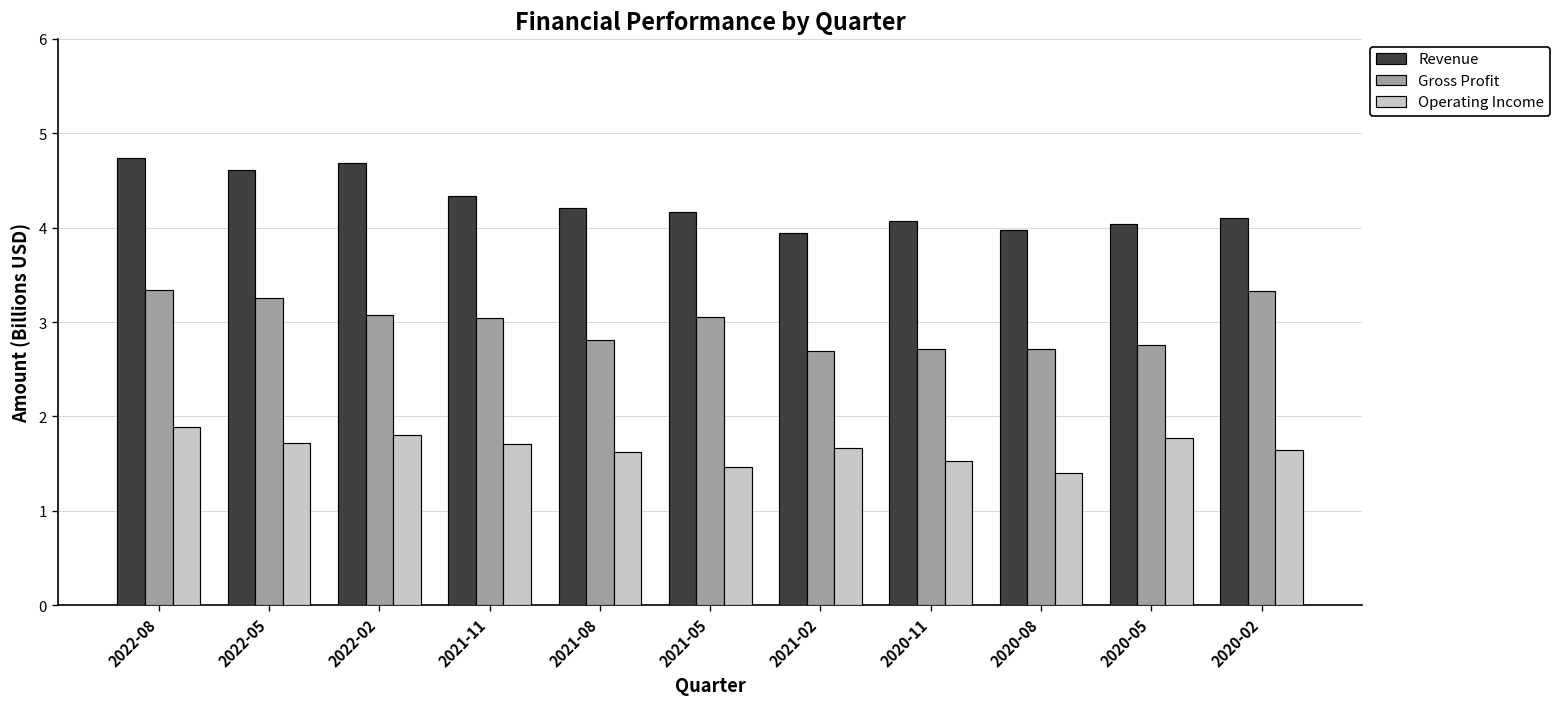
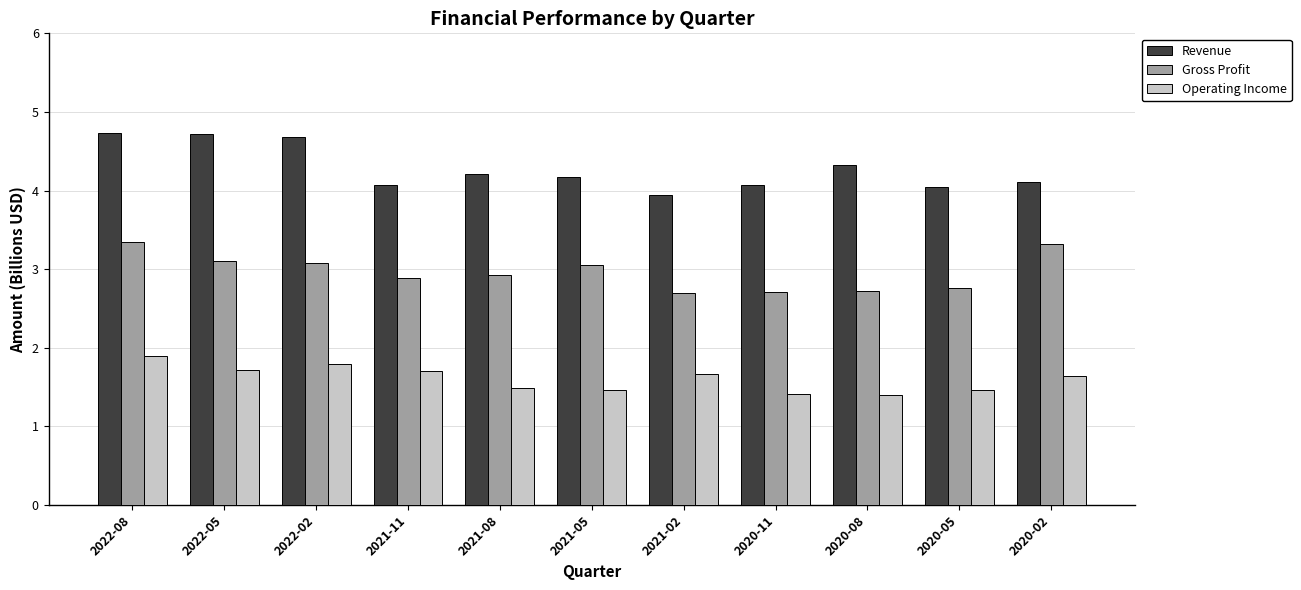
Revenue, 2022-05: 4.6 -> 4.7
Gross Profit, 2022-05: 3.3 -> 3.1
Revenue, 2021-11: 4.3 -> 4.1
Gross Profit, 2021-11: 3.0 -> 2.9
Gross Profit, 2021-08: 2.8 -> 2.9
Operating Income, 2021-08: 1.6 -> 1.5
Operating Income, 2020-11: 1.5 -> 1.4
Revenue, 2020-08: 4.0 -> 4.3
Operating Income, 2020-05: 1.8 -> 1.5
